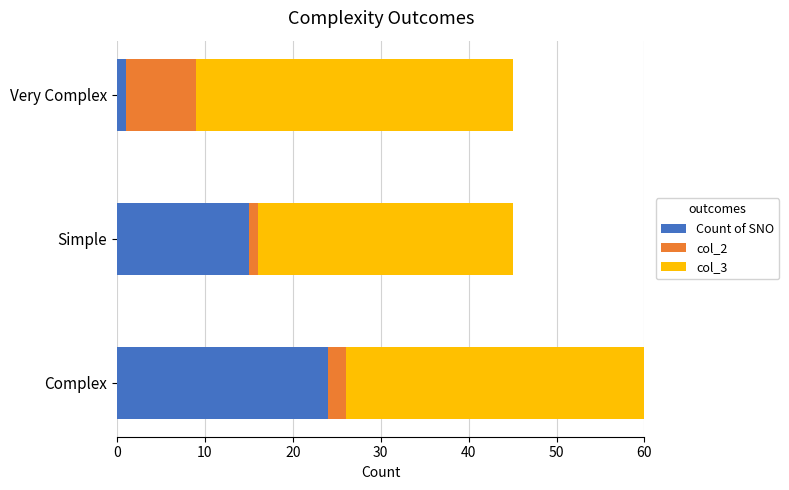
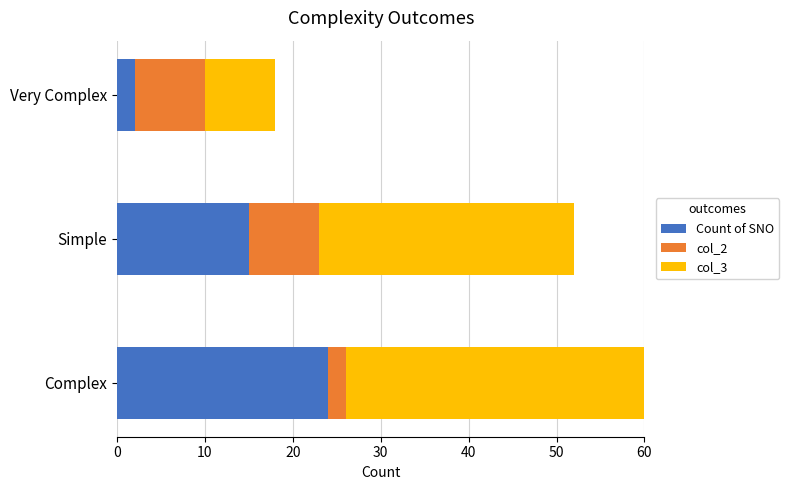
Count of SNO, Very Complex: 1 -> 2
col_3, Very Complex: 36 -> 8
col_2, Simple: 1 -> 8
